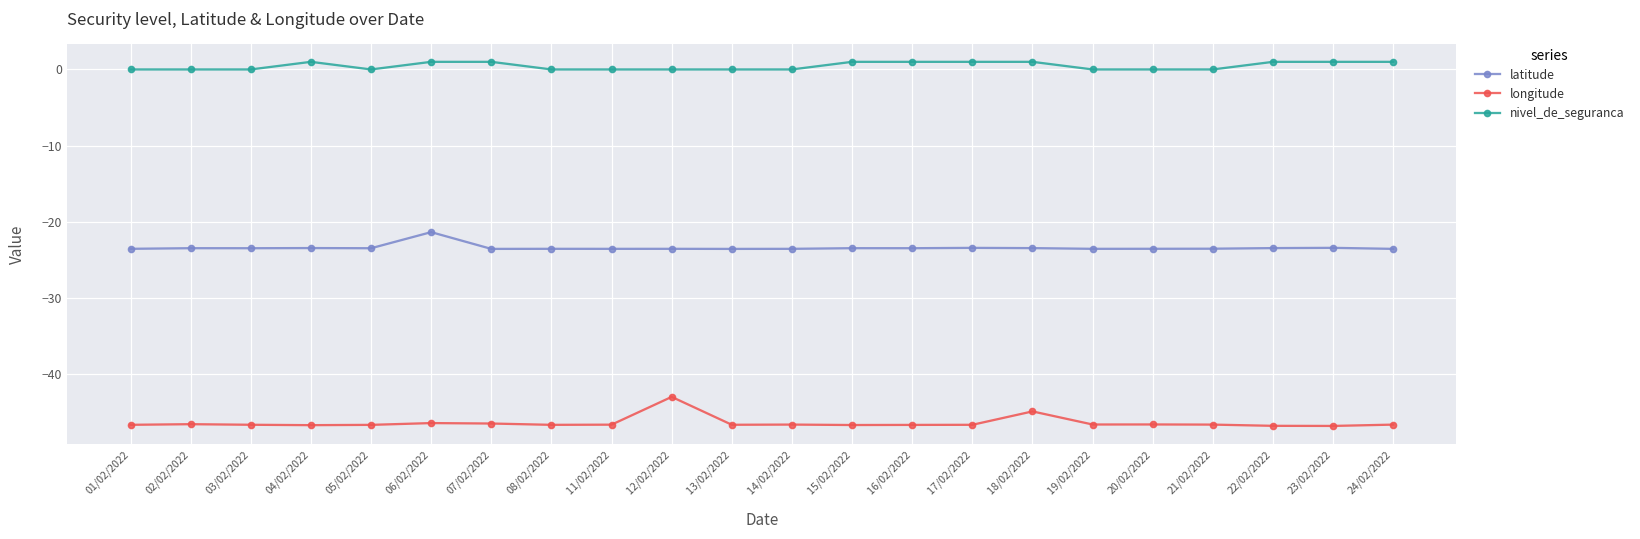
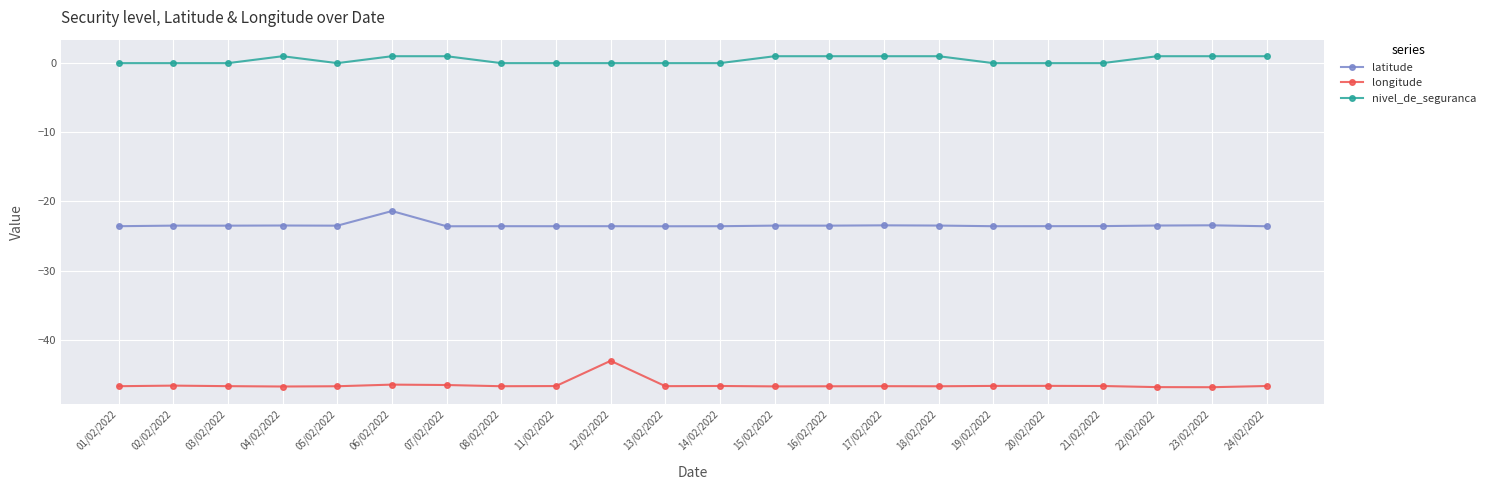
longitude, 18/02/2022: -45 -> -47
